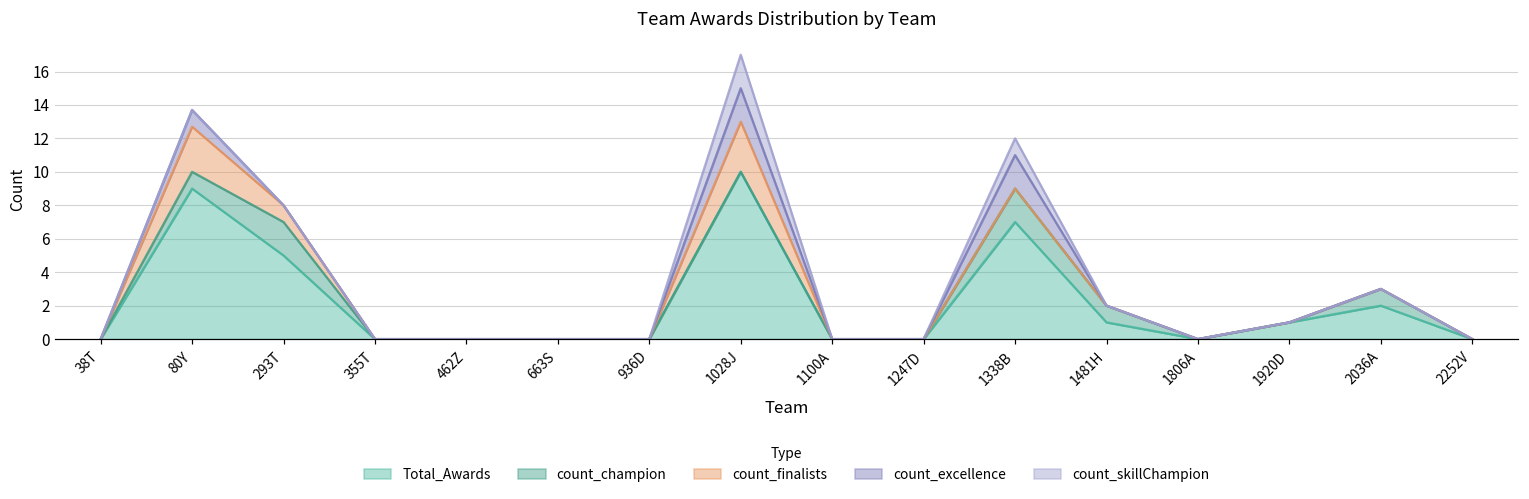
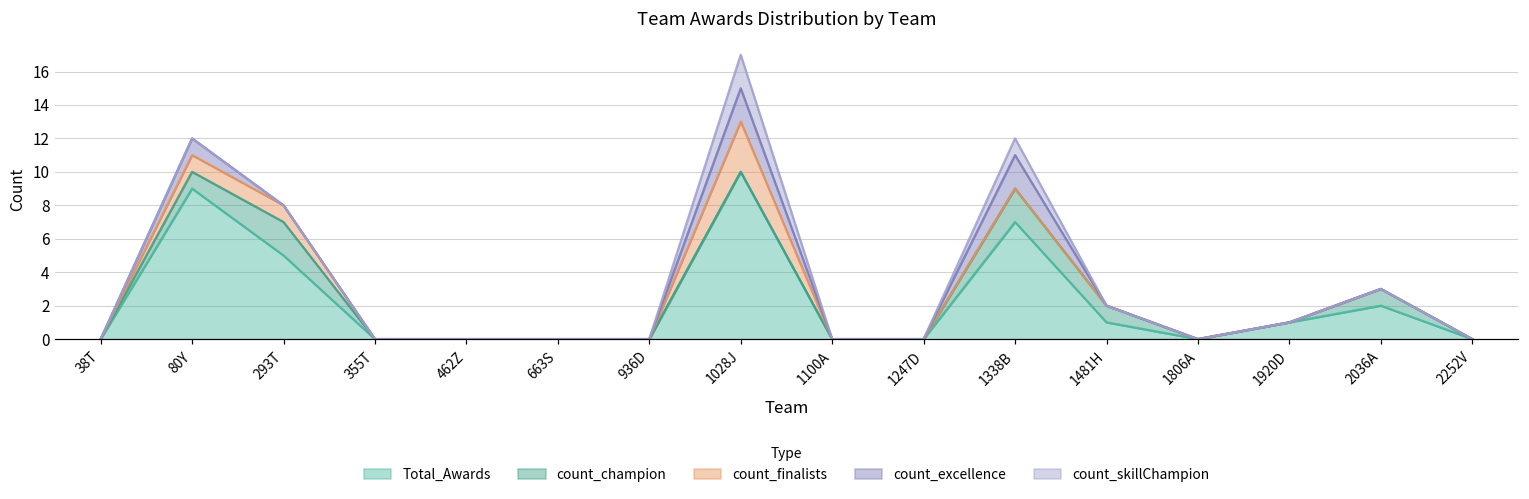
count_finalists, 80Y: 2.7 -> 1.0
